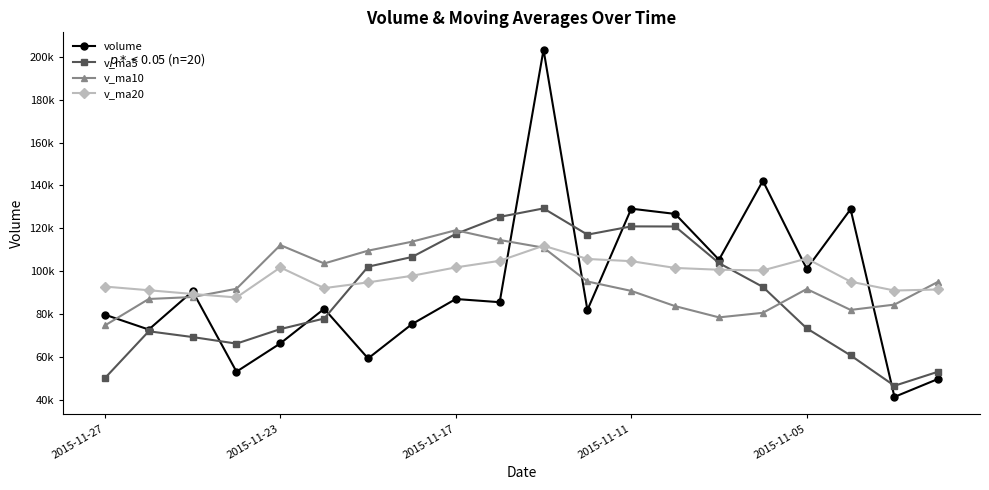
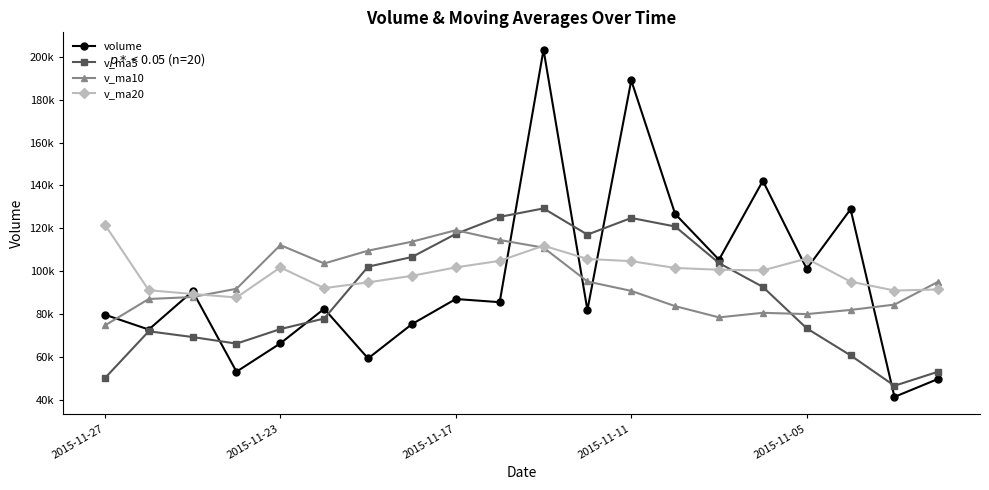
v_ma20, 2015-11-27: 93000 -> 122000
volume, 2015-11-11: 129000 -> 189000
v_ma5, 2015-11-11: 121000 -> 125000
v_ma10, 2015-11-05: 92000 -> 80000
